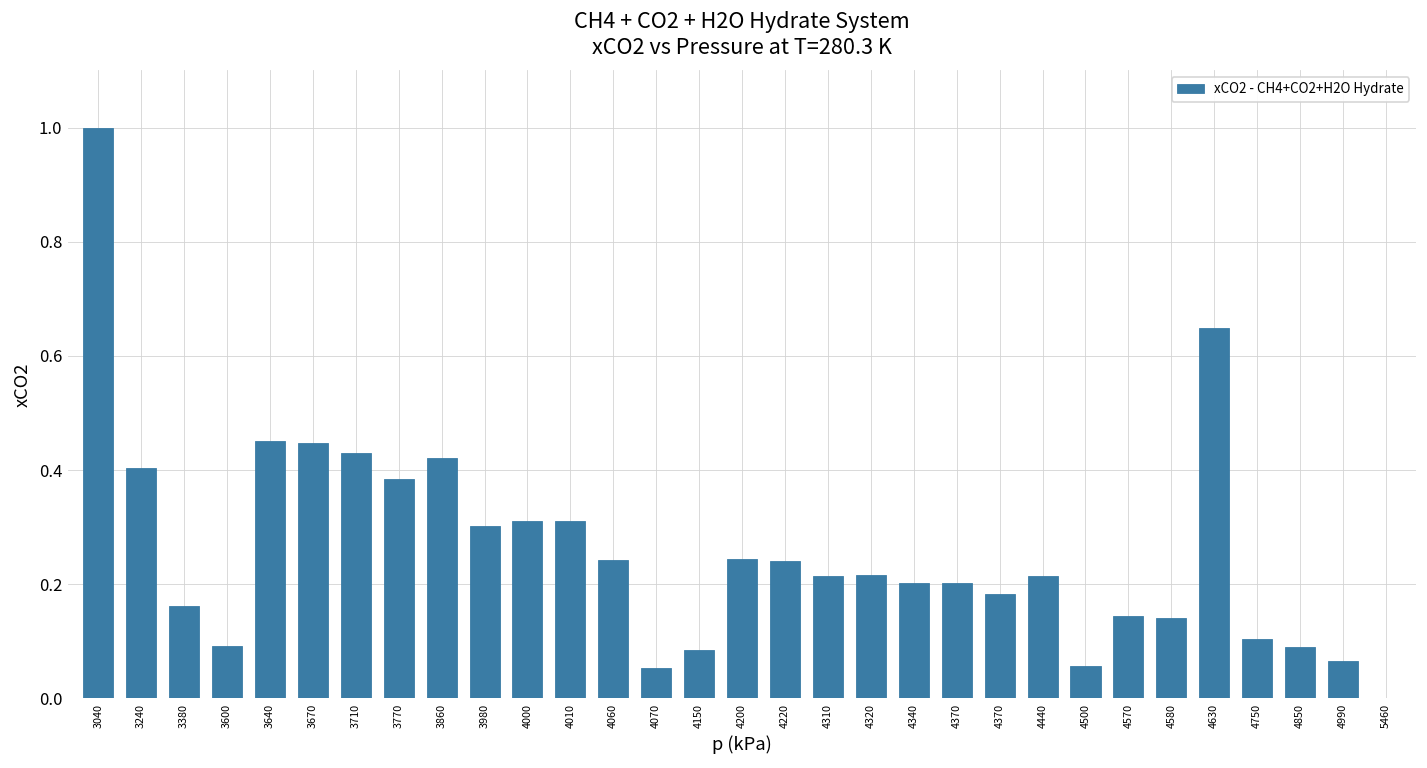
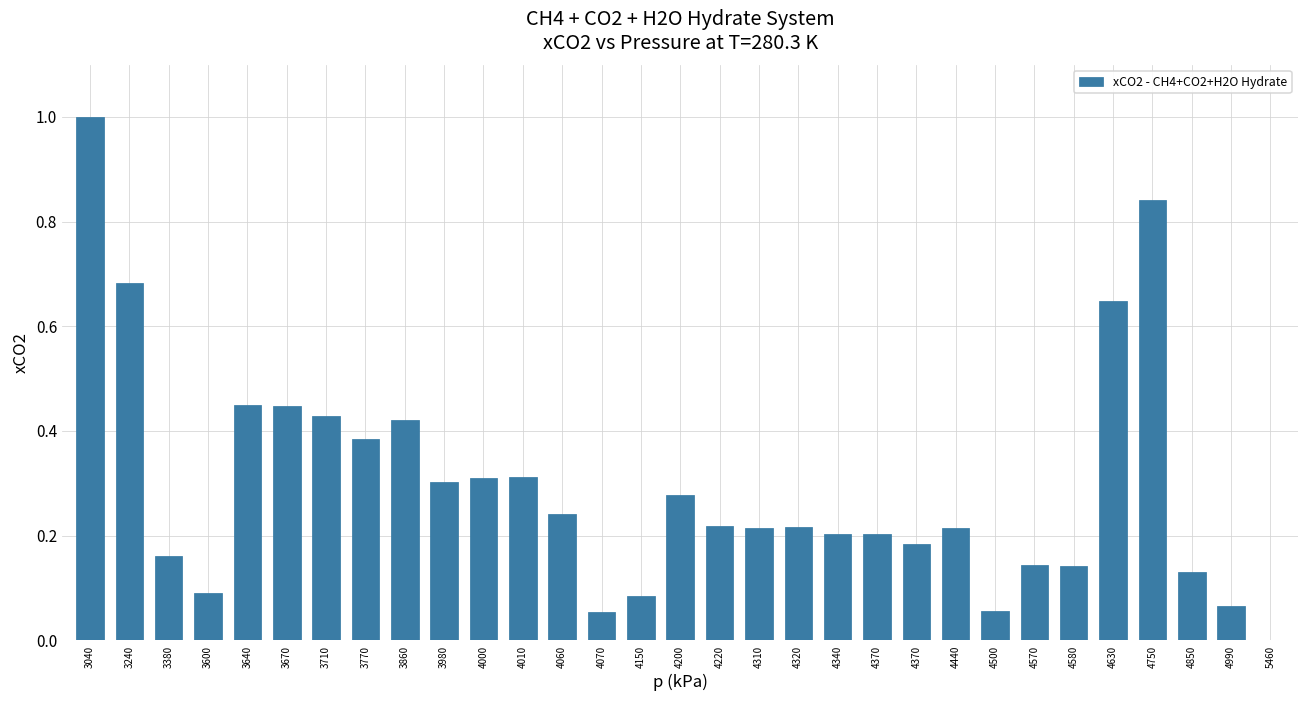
3240: 0.40 -> 0.68
4200: 0.25 -> 0.28
4220: 0.24 -> 0.22
4750: 0.10 -> 0.84
4850: 0.09 -> 0.13
